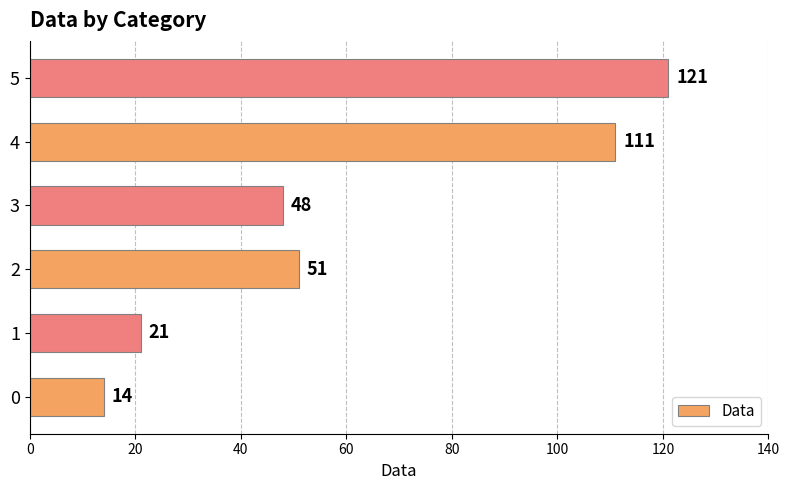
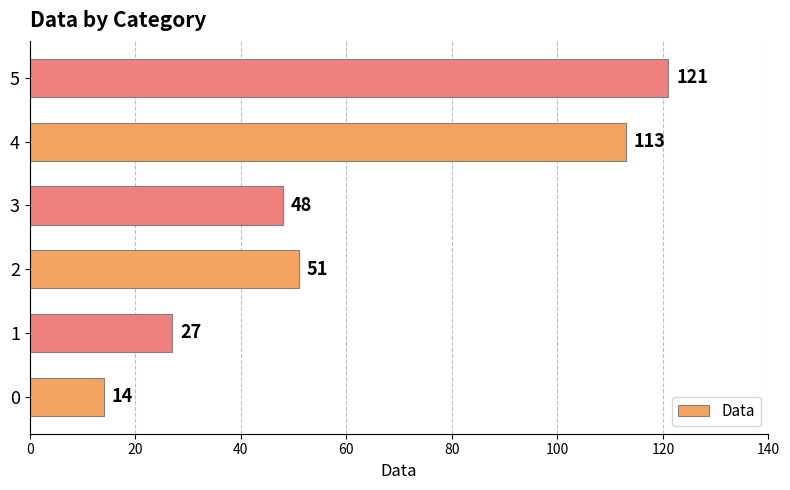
4: 111 -> 113
1: 21 -> 27
